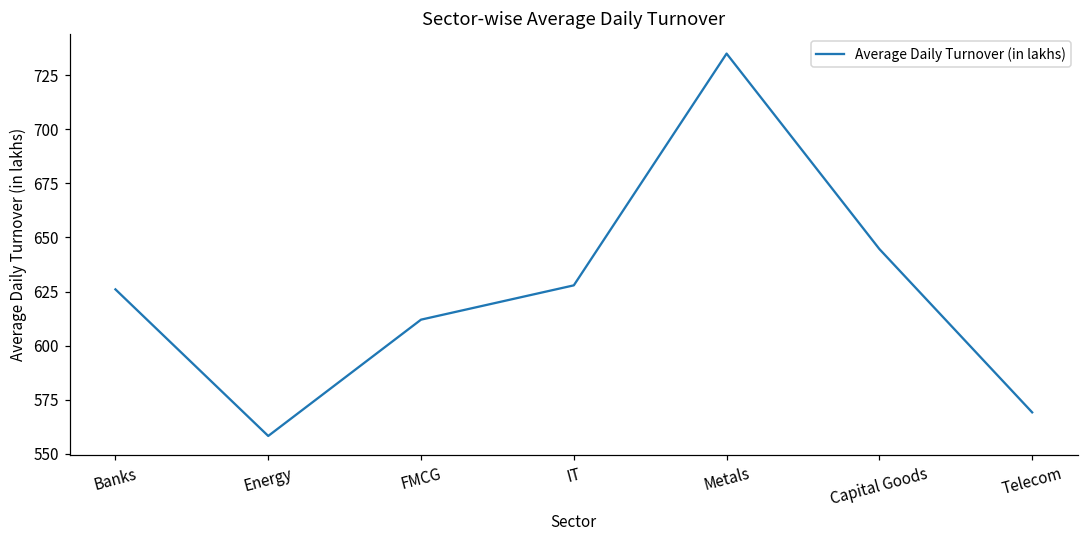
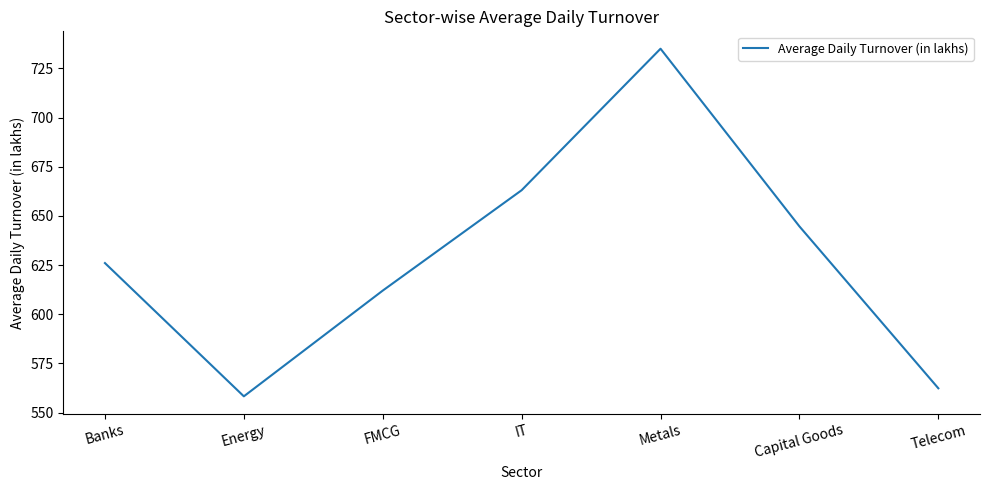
IT: 628 -> 663
Telecom: 569 -> 562
